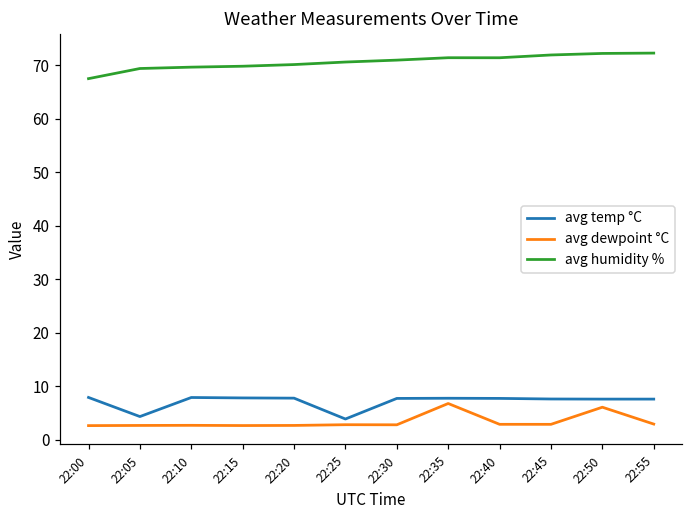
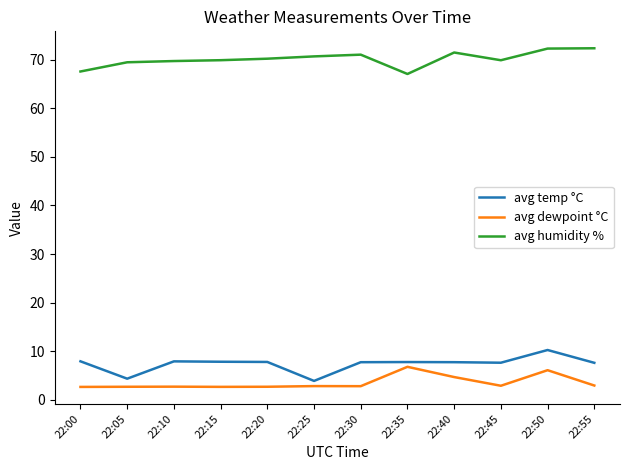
avg humidity %, 22:35: 71 -> 67
avg dewpoint °C, 22:40: 3 -> 5
avg humidity %, 22:45: 72 -> 70
avg temp °C, 22:50: 8 -> 10
